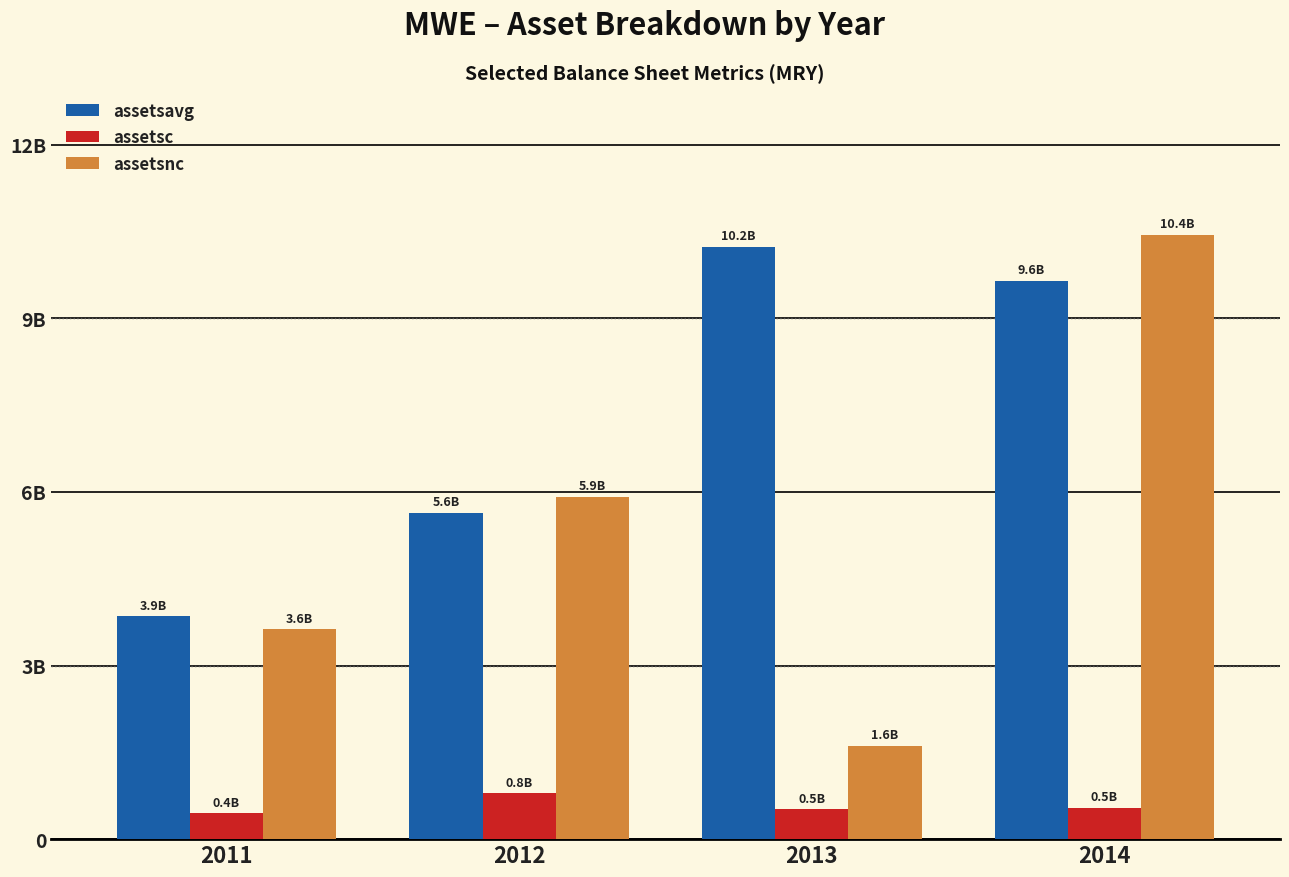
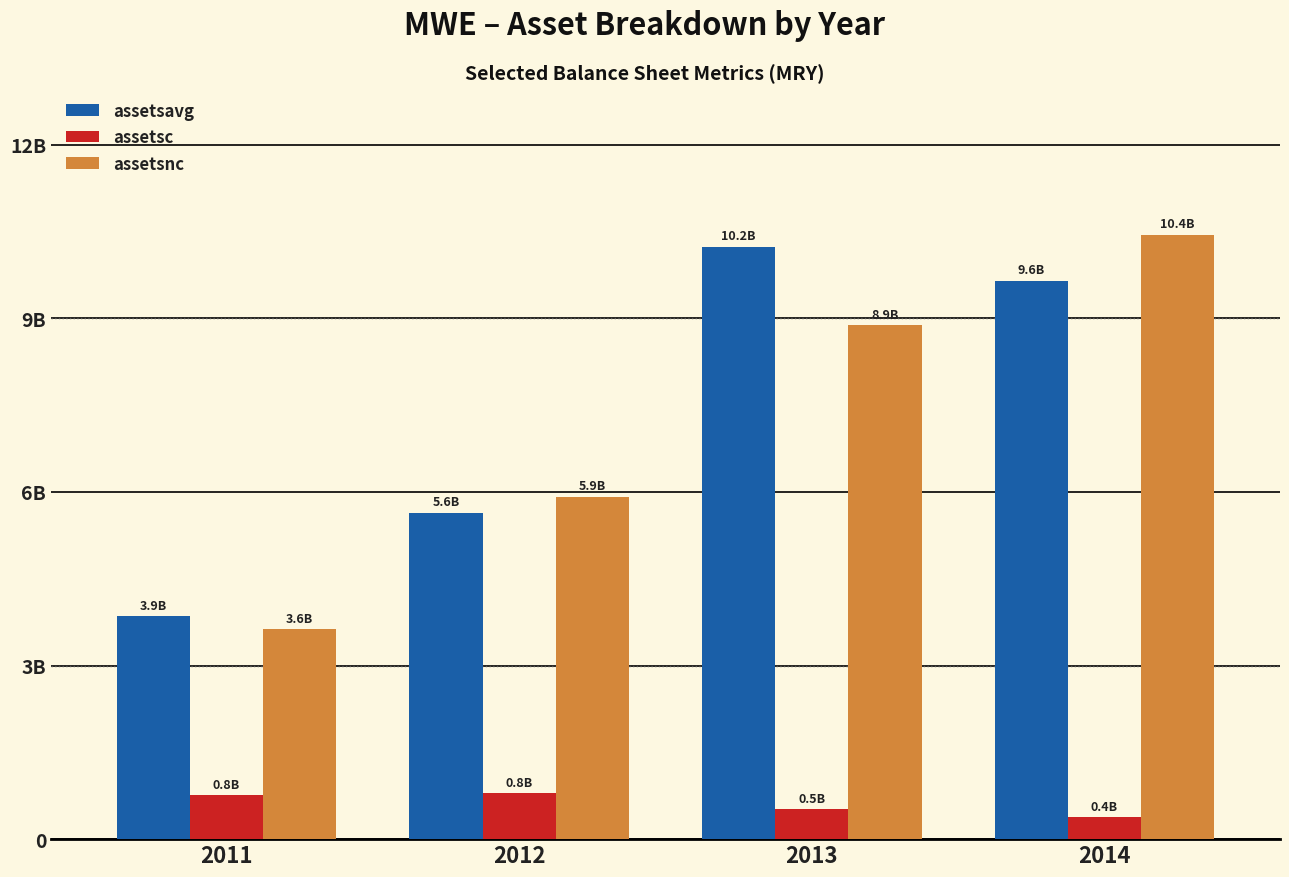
assetsc, 2011: 0.4B -> 0.8B
assetsnc, 2013: 1.6B -> 8.9B
assetsc, 2014: 0.5B -> 0.4B
